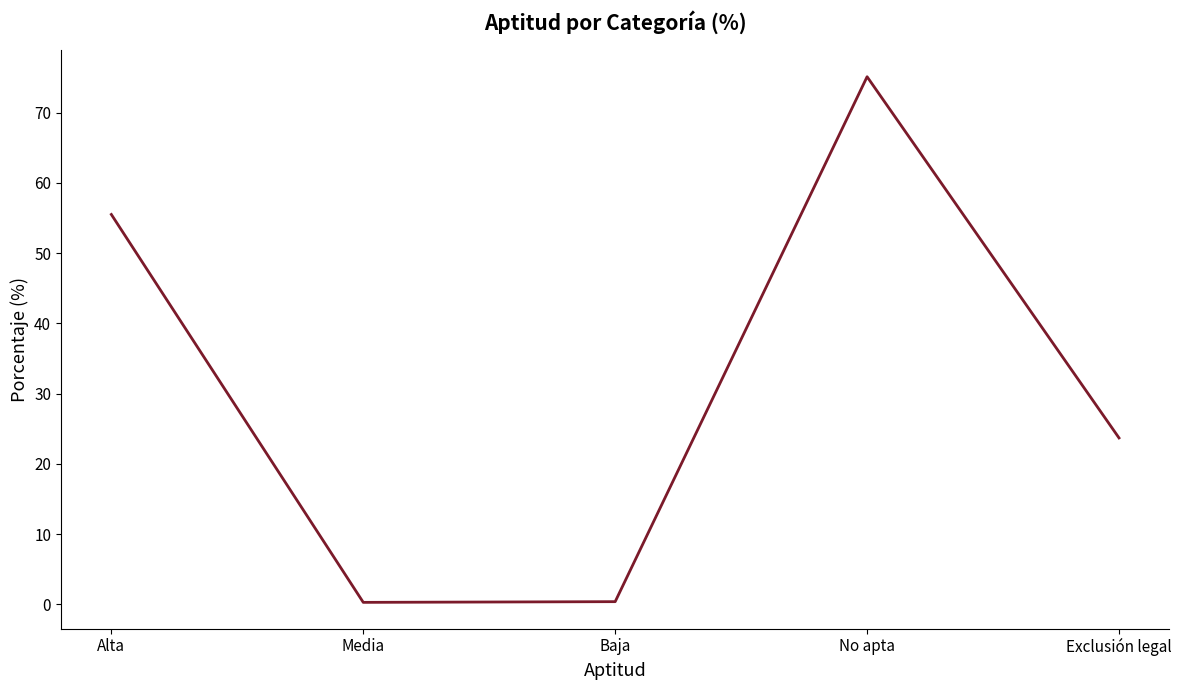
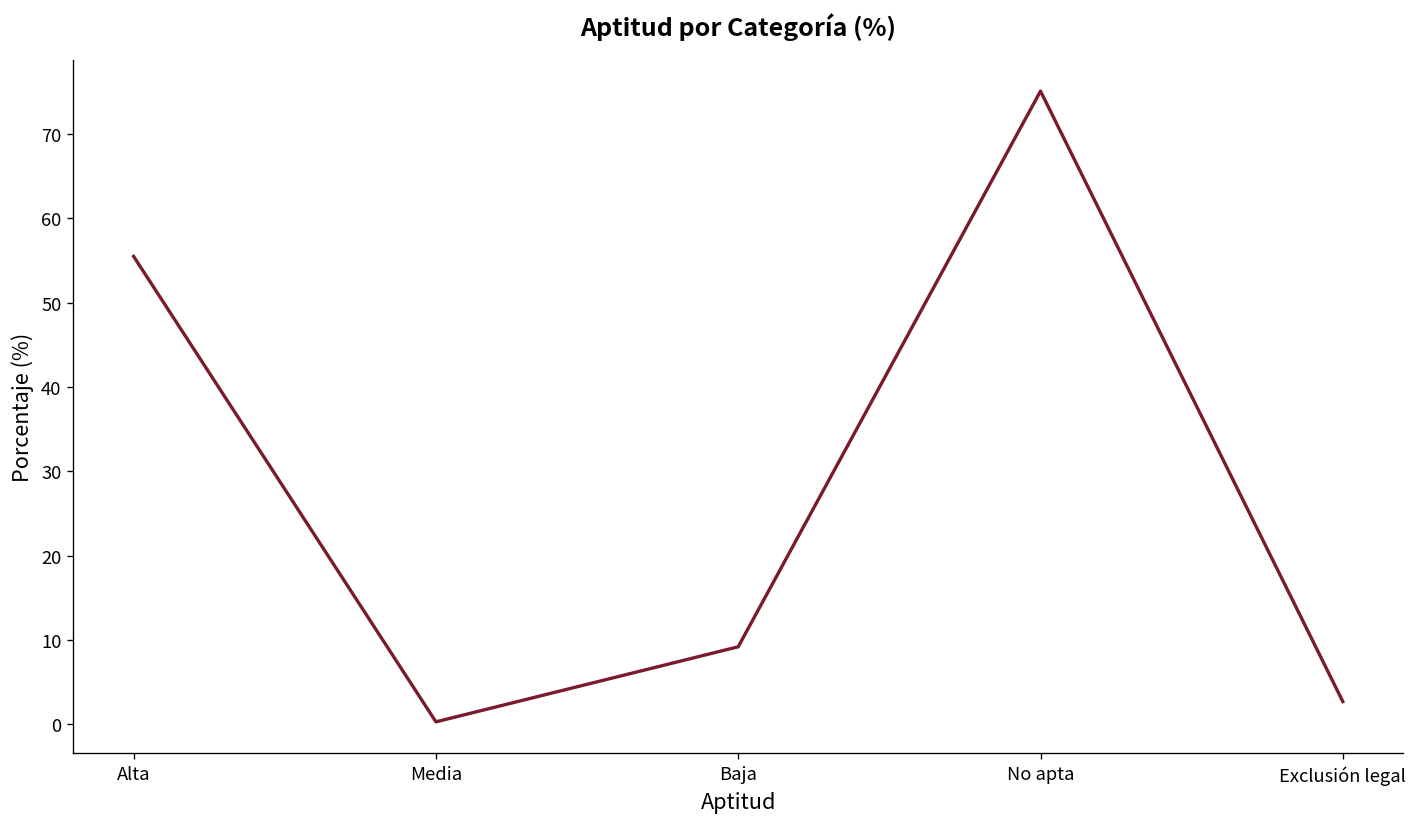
Baja: 0 -> 9
Exclusión legal: 24 -> 3
